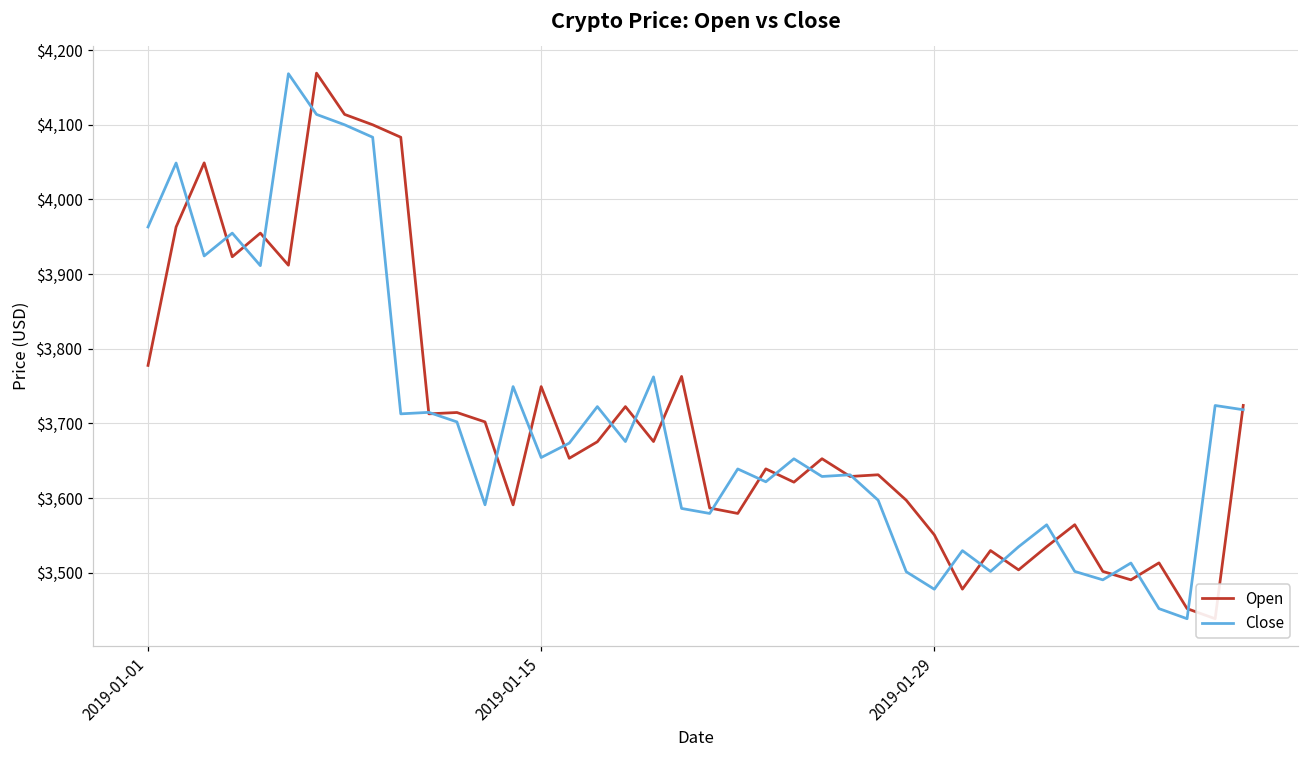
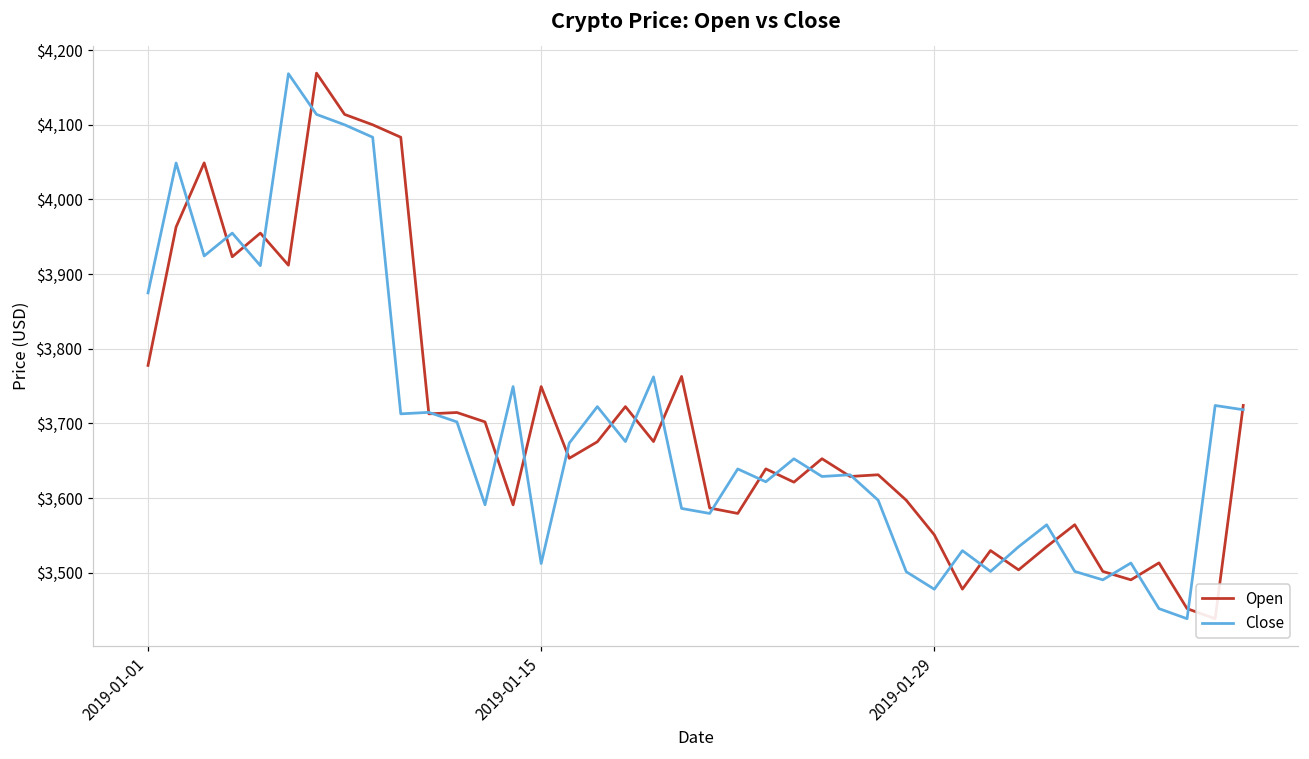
Close, 2019-01-01: $3,960 -> $3,870
Close, 2019-01-15: $3,650 -> $3,510
